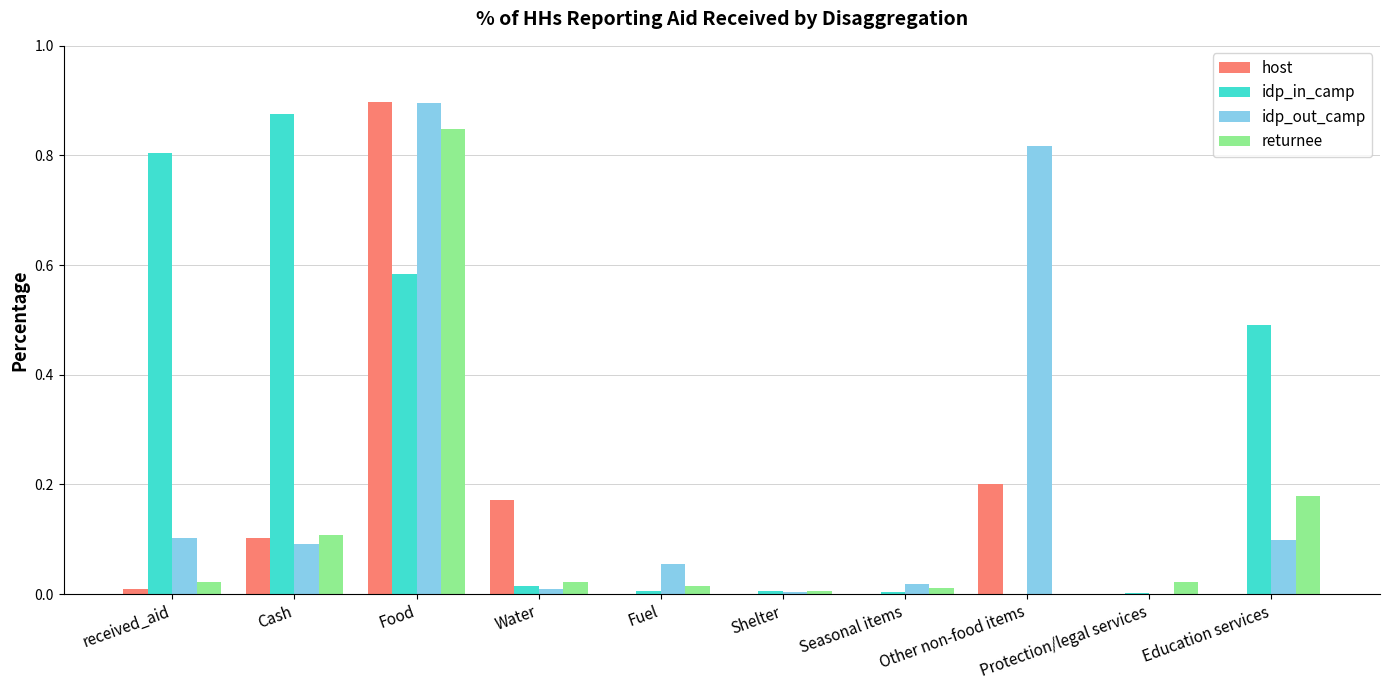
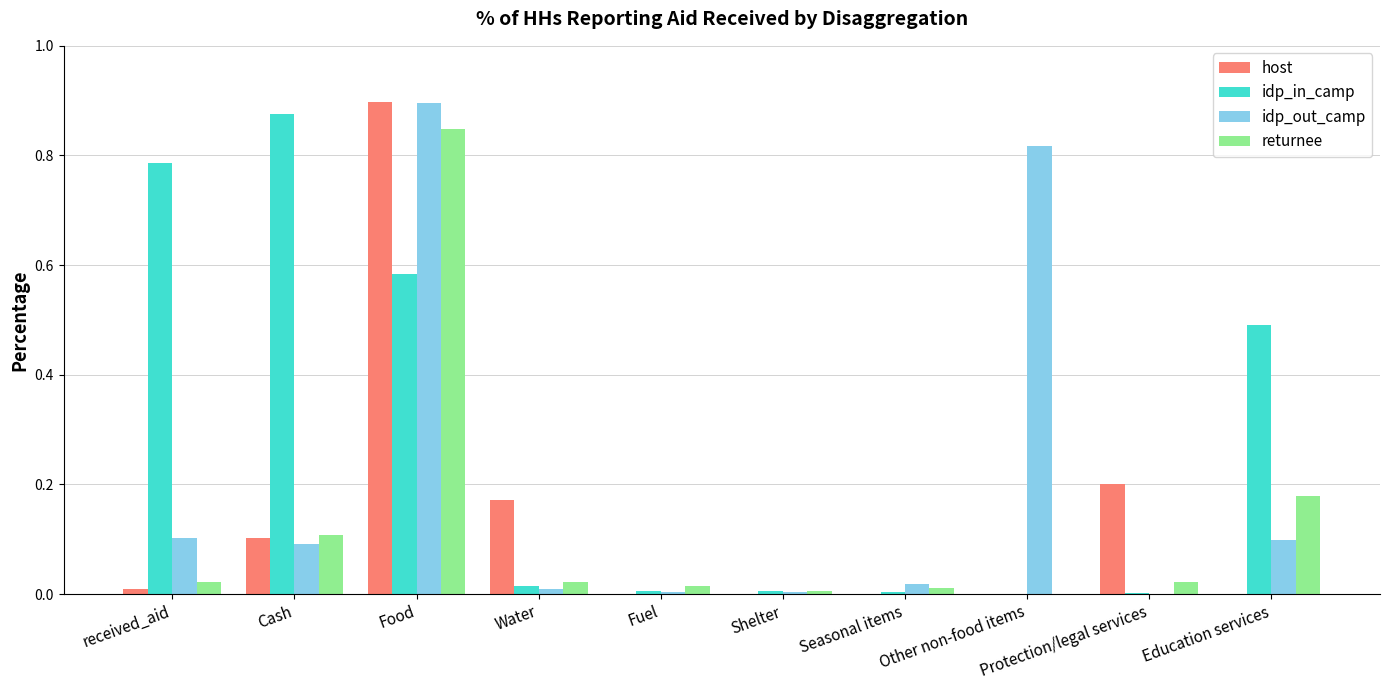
idp_in_camp, received_aid: 0.80 -> 0.79
idp_out_camp, Fuel: 0.06 -> 0.00
host, Other non-food items: 0.2 -> 0.0
host, Protection/legal services: 0.0 -> 0.2
